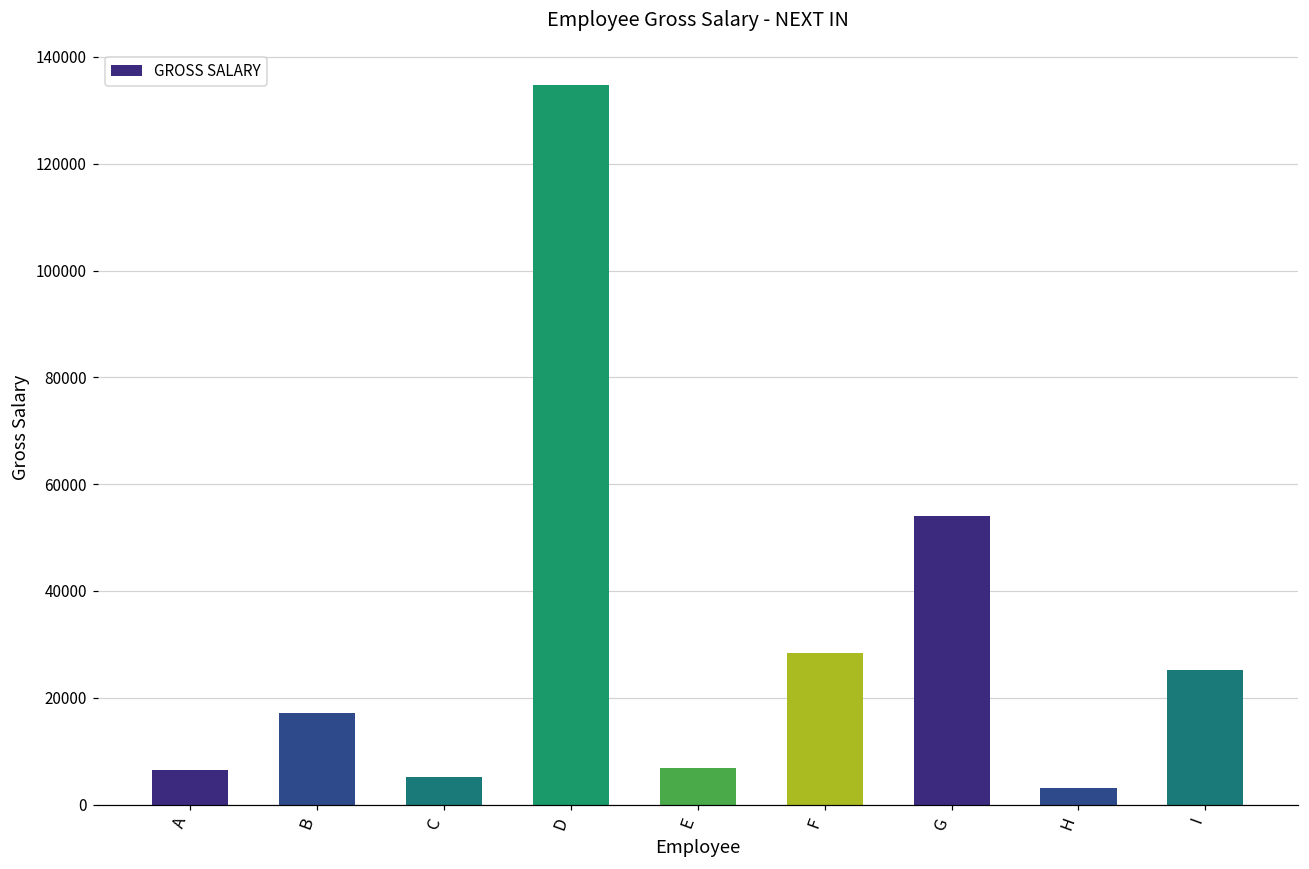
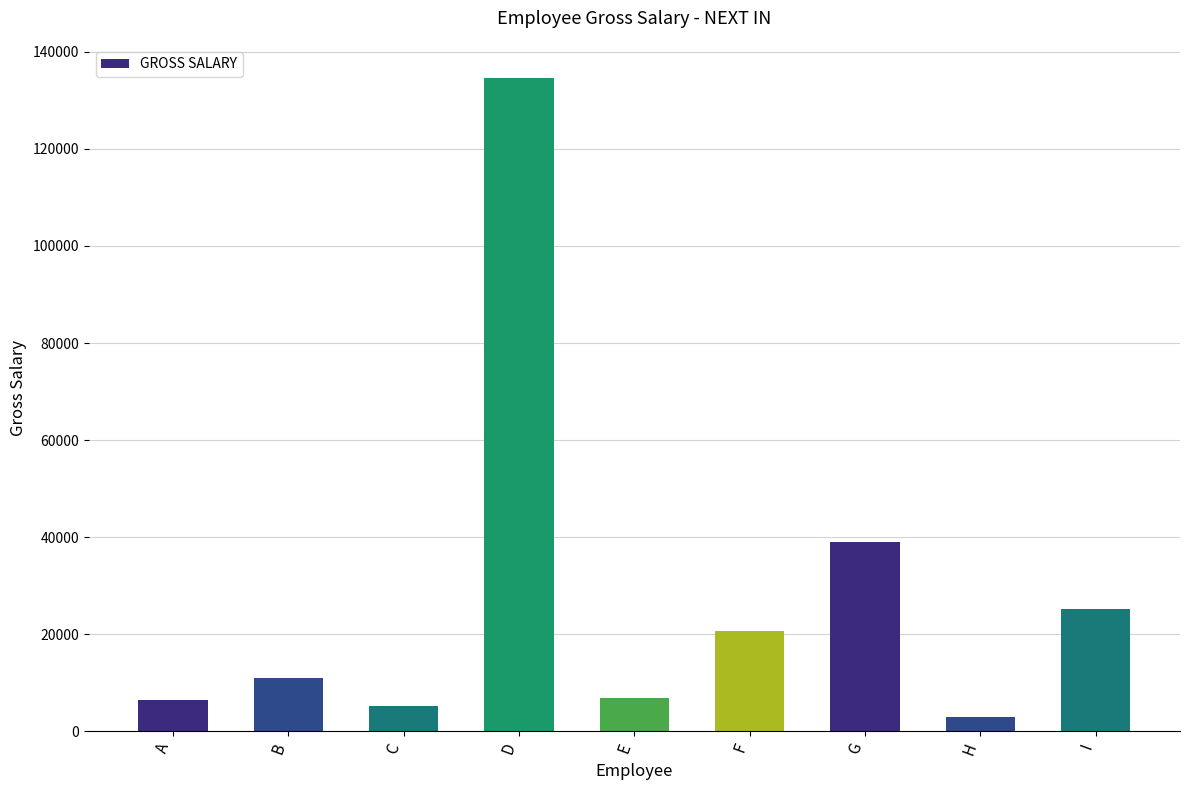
B: 17000 -> 11000
F: 28000 -> 21000
G: 54000 -> 39000
